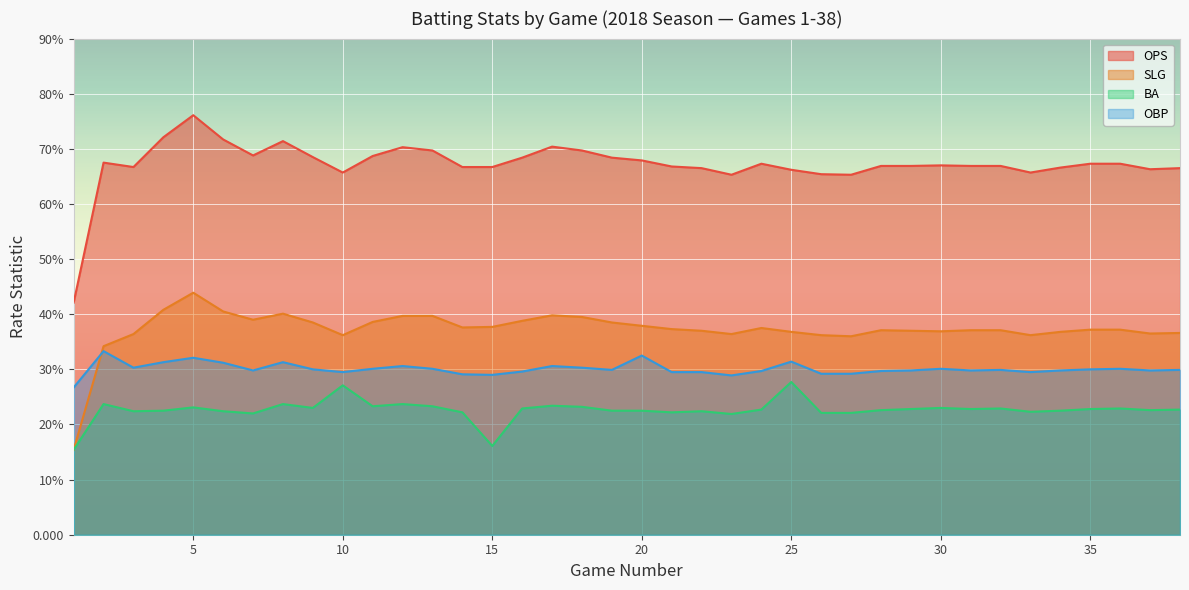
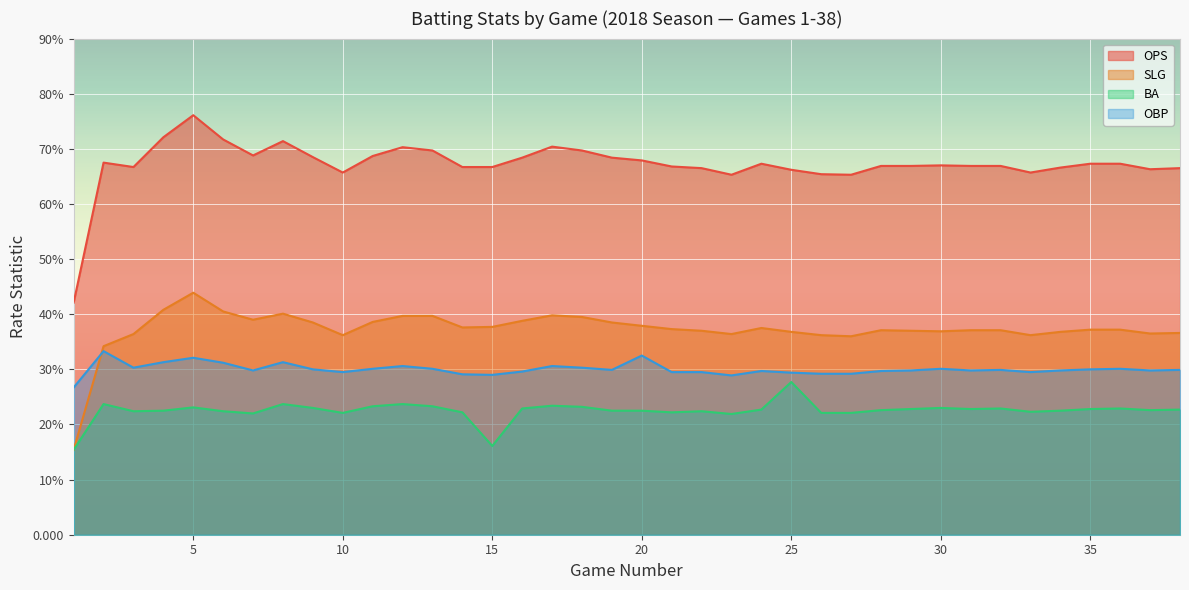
BA, 10: 27% -> 22%
OBP, 25: 31% -> 29%
